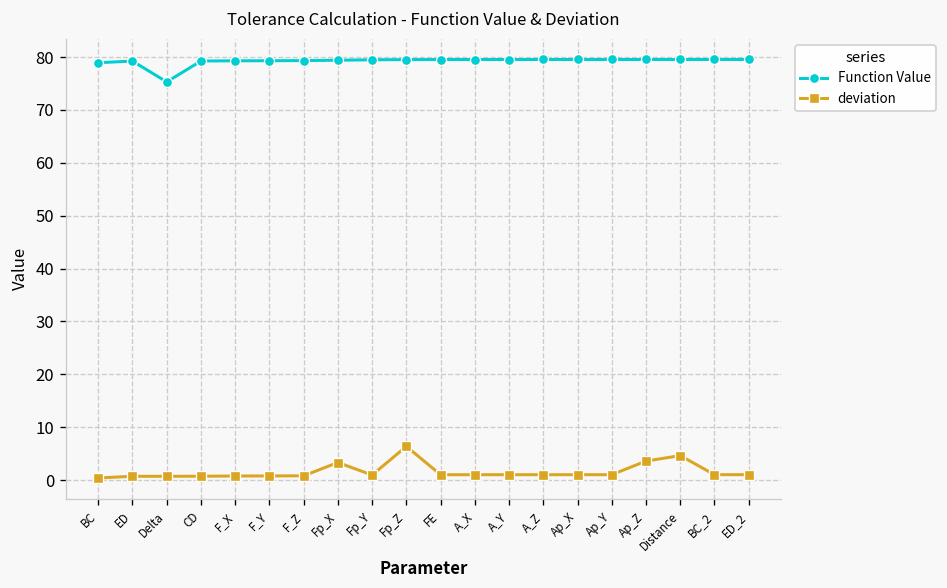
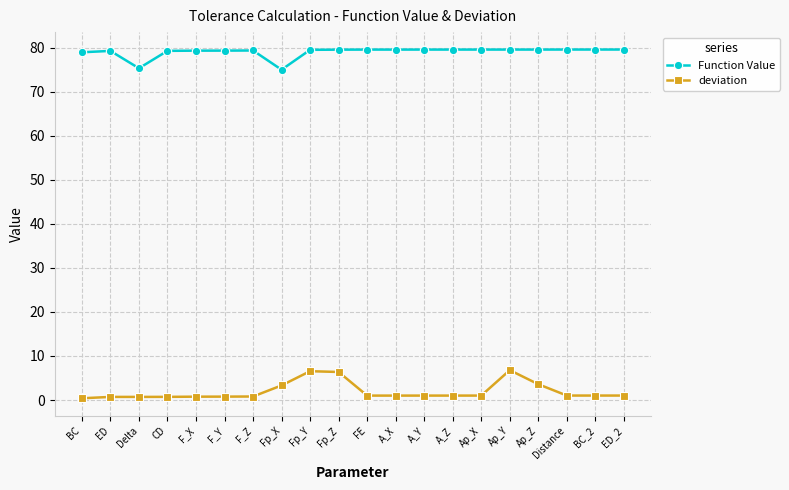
Function Value, Fp_X: 79 -> 75
deviation, Fp_Y: 1 -> 7
deviation, Ap_Y: 1 -> 7
deviation, Distance: 5 -> 1
